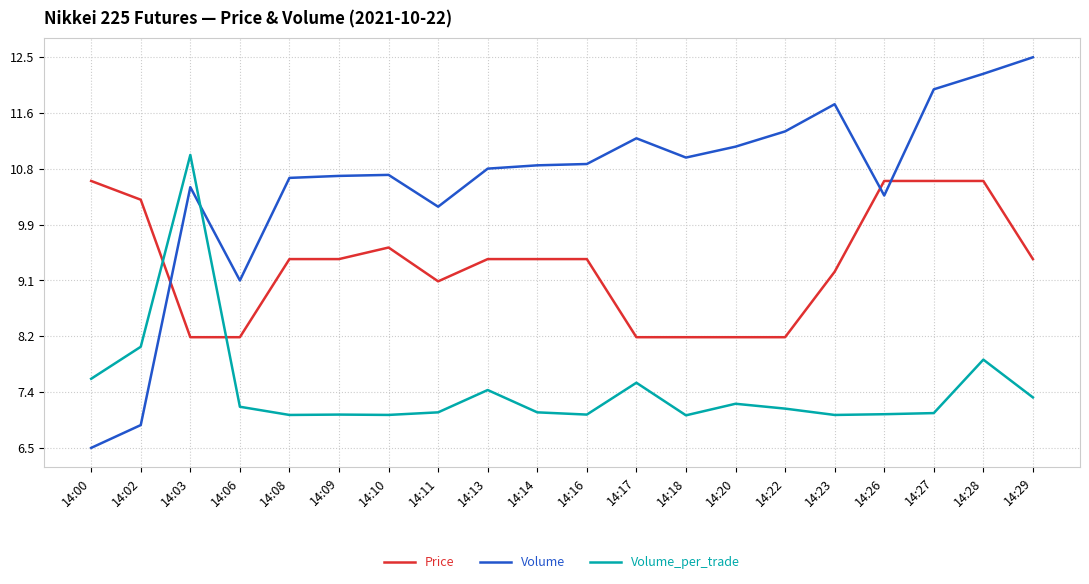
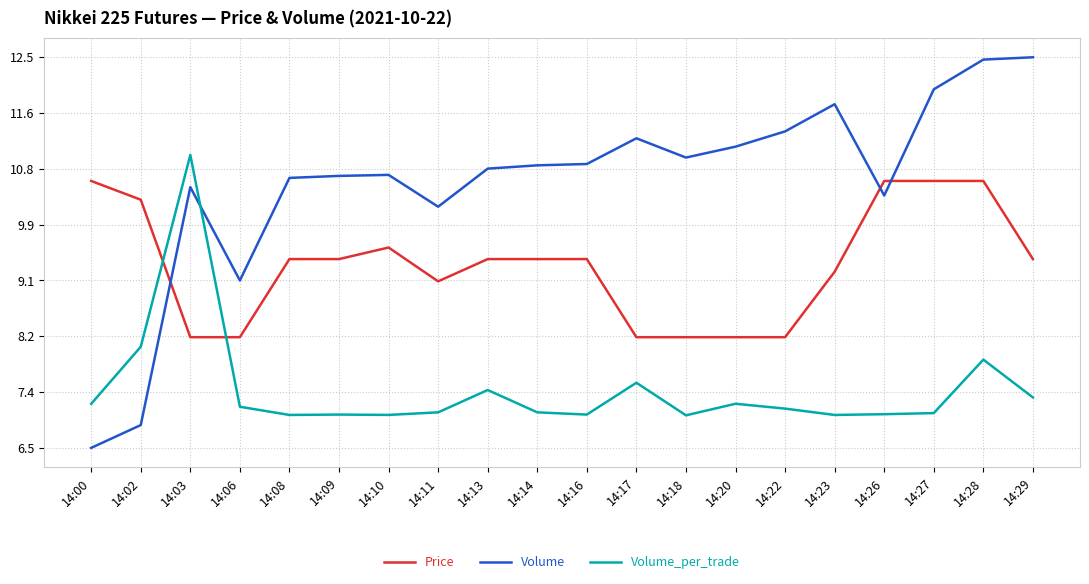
Volume_per_trade, 14:00: 7.6 -> 7.2
Volume, 14:28: 12.2 -> 12.5
